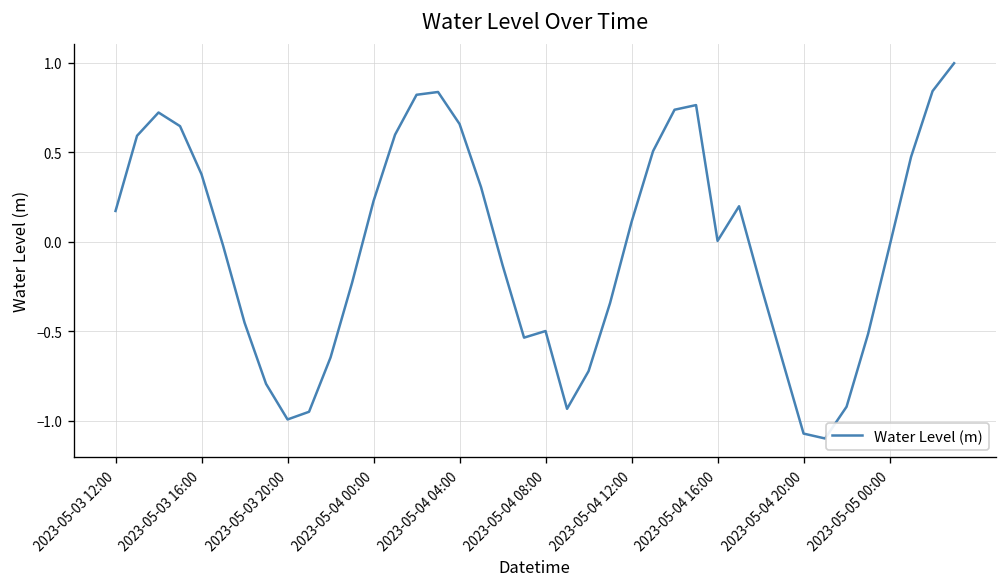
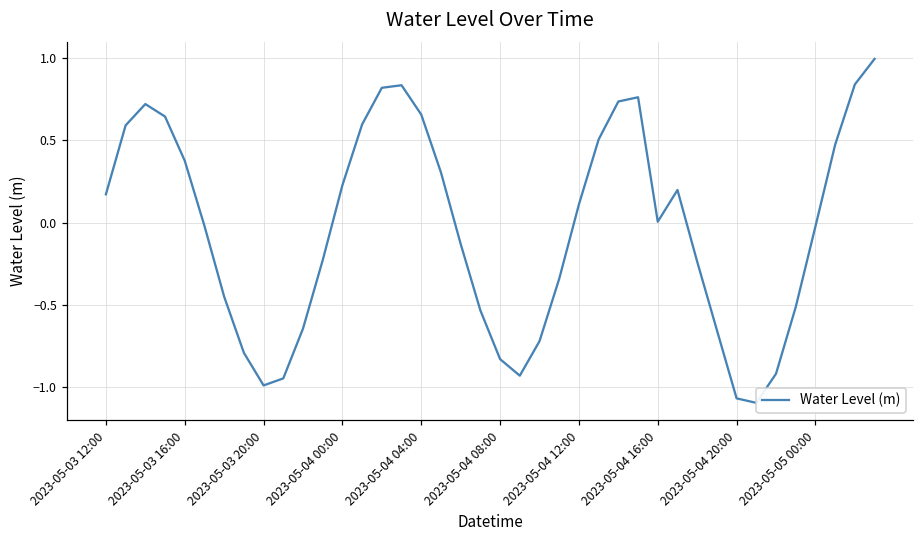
2023-05-04 08:00: -0.50 -> -0.83
